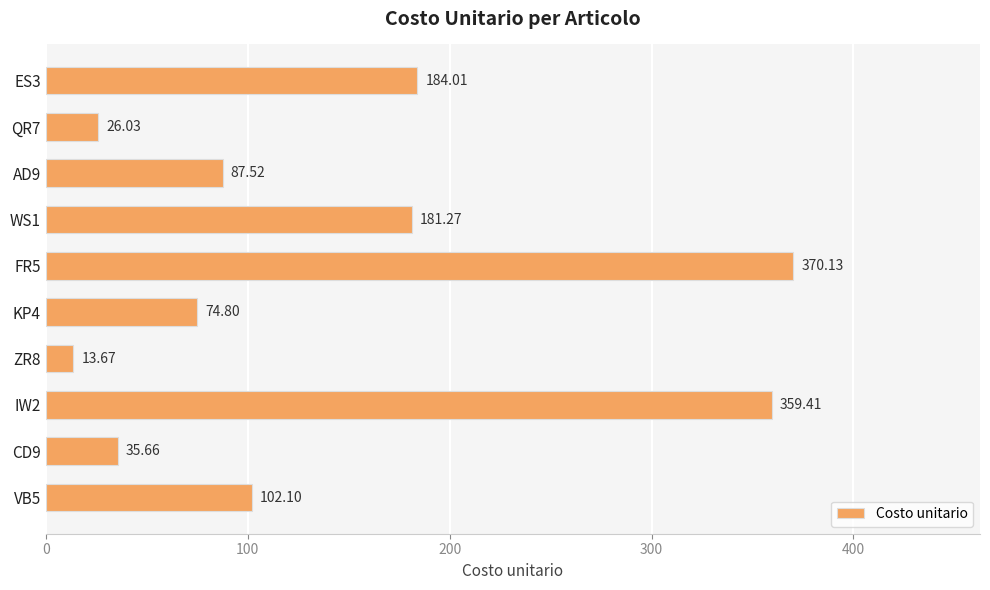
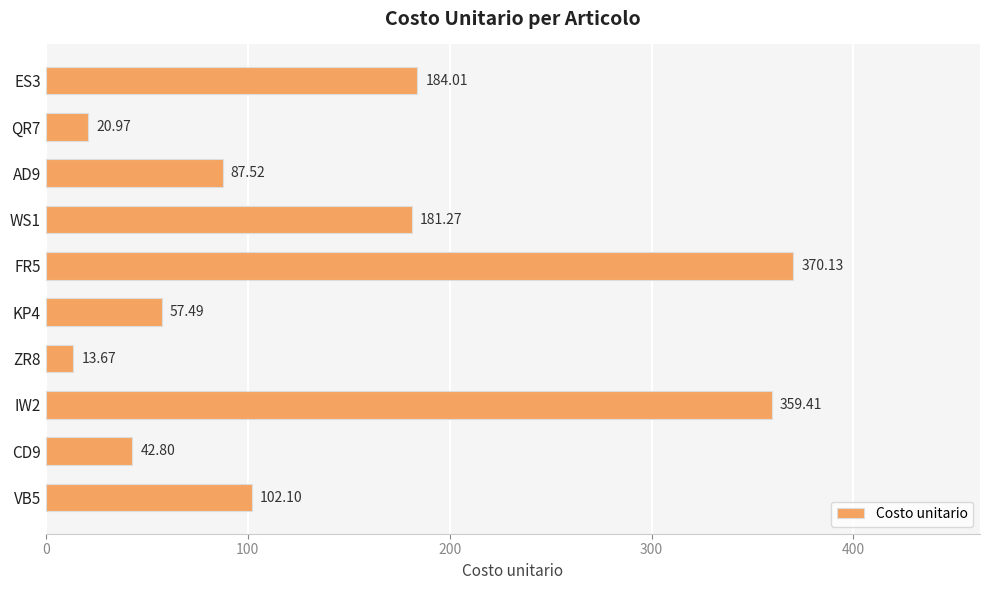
QR7: 26.03 -> 20.97
KP4: 74.80 -> 57.49
CD9: 35.66 -> 42.80
